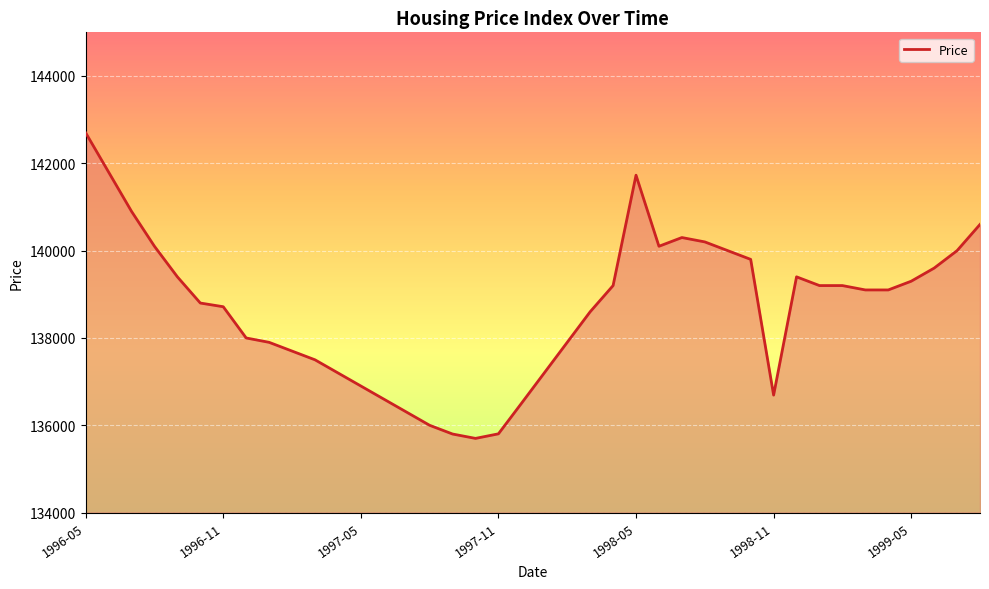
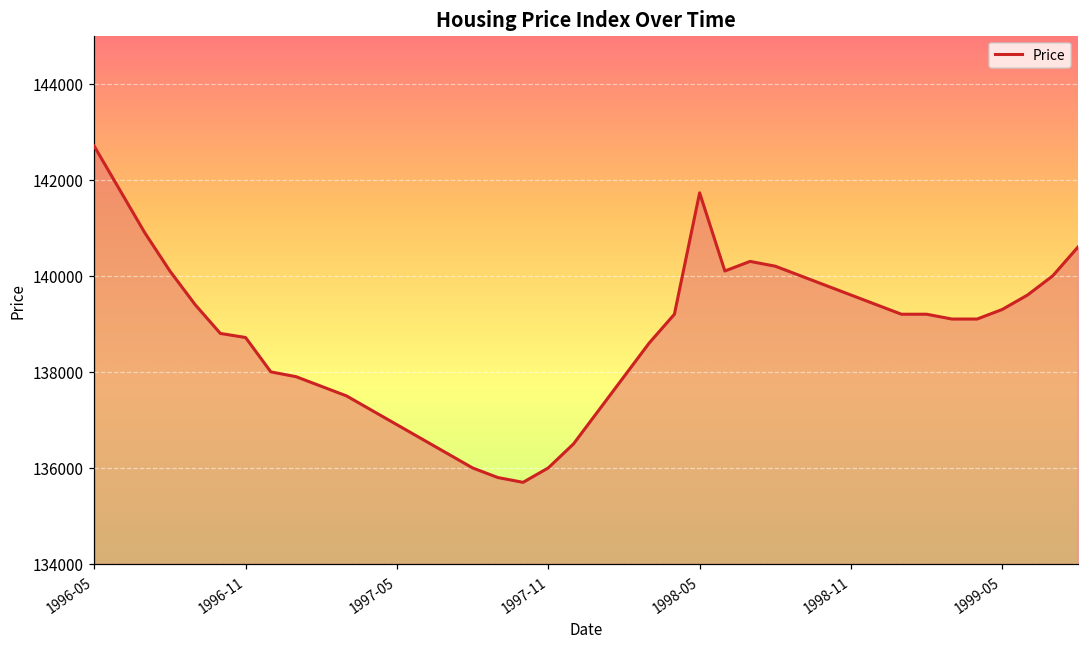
1997-11: 135800 -> 136000
1998-11: 136700 -> 139600
